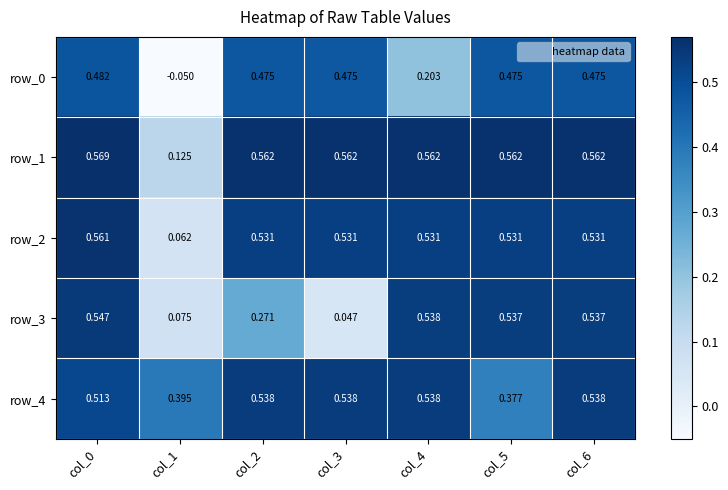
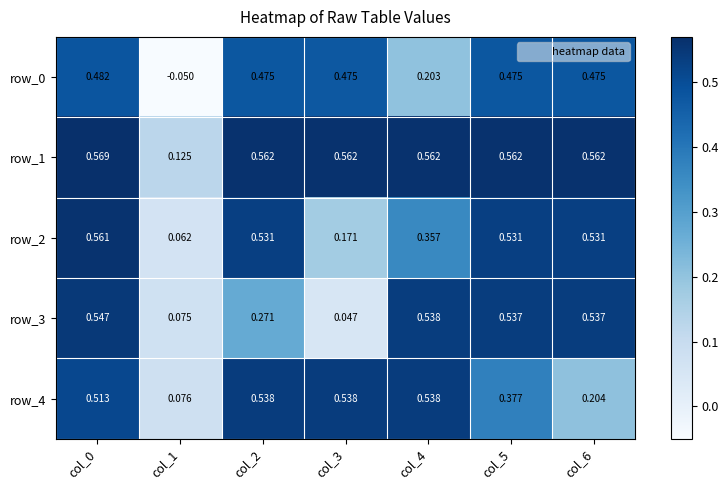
row_2, col_3: 0.531 -> 0.171
row_2, col_4: 0.531 -> 0.357
row_4, col_1: 0.395 -> 0.076
row_4, col_6: 0.538 -> 0.204
